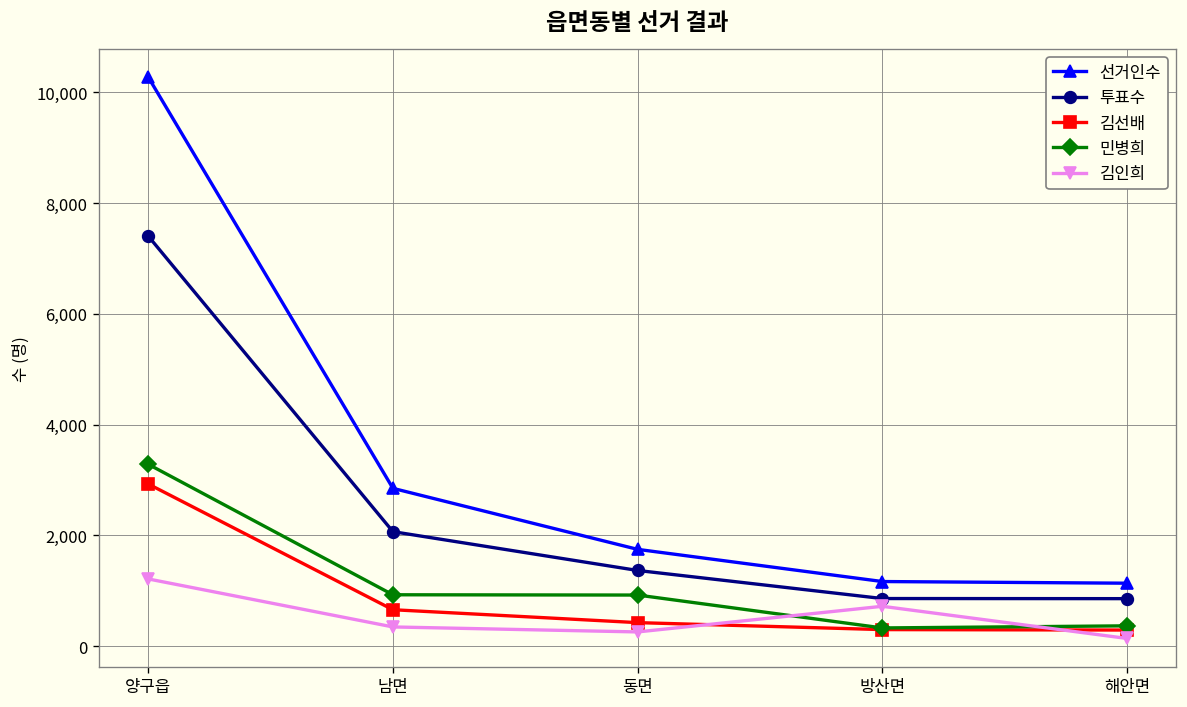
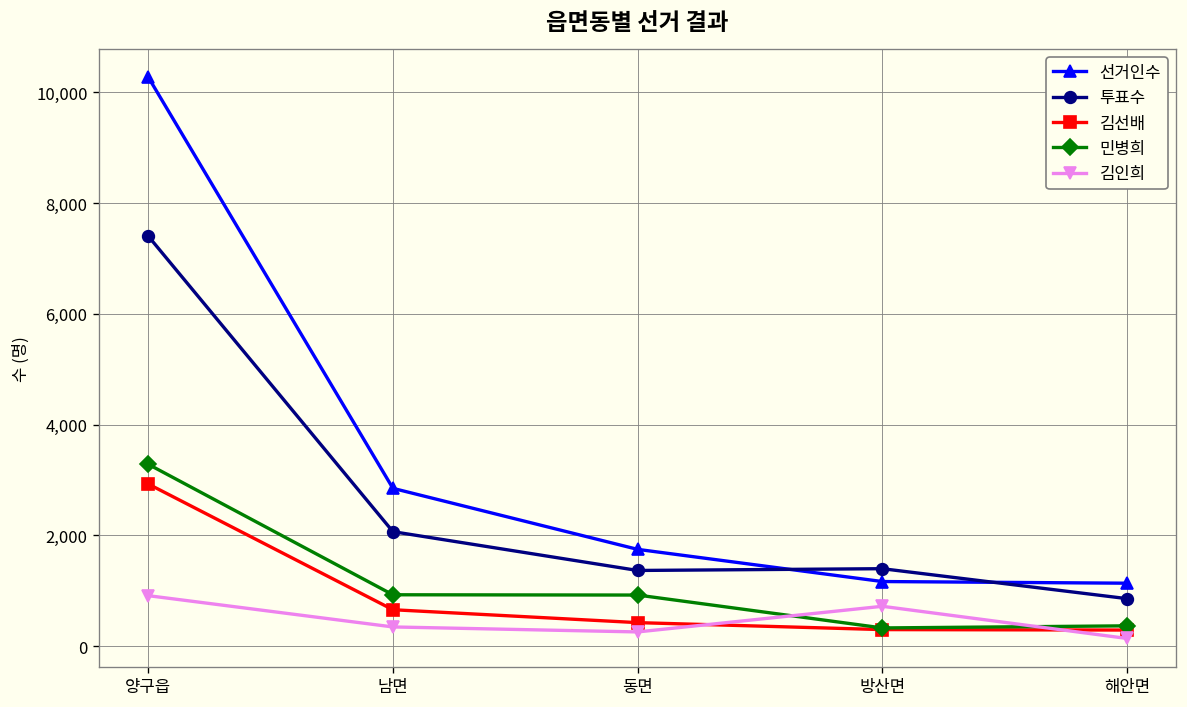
김인희, 양구읍: 1,200 -> 900
투표수, 방산면: 900 -> 1,400
